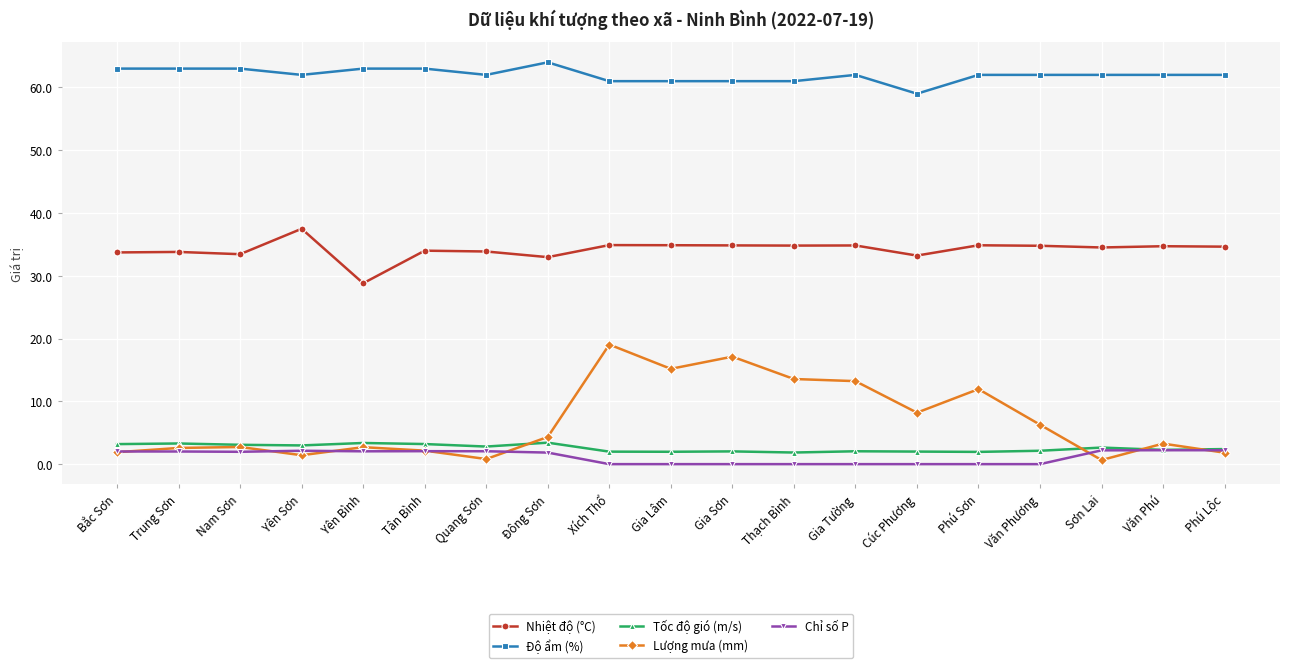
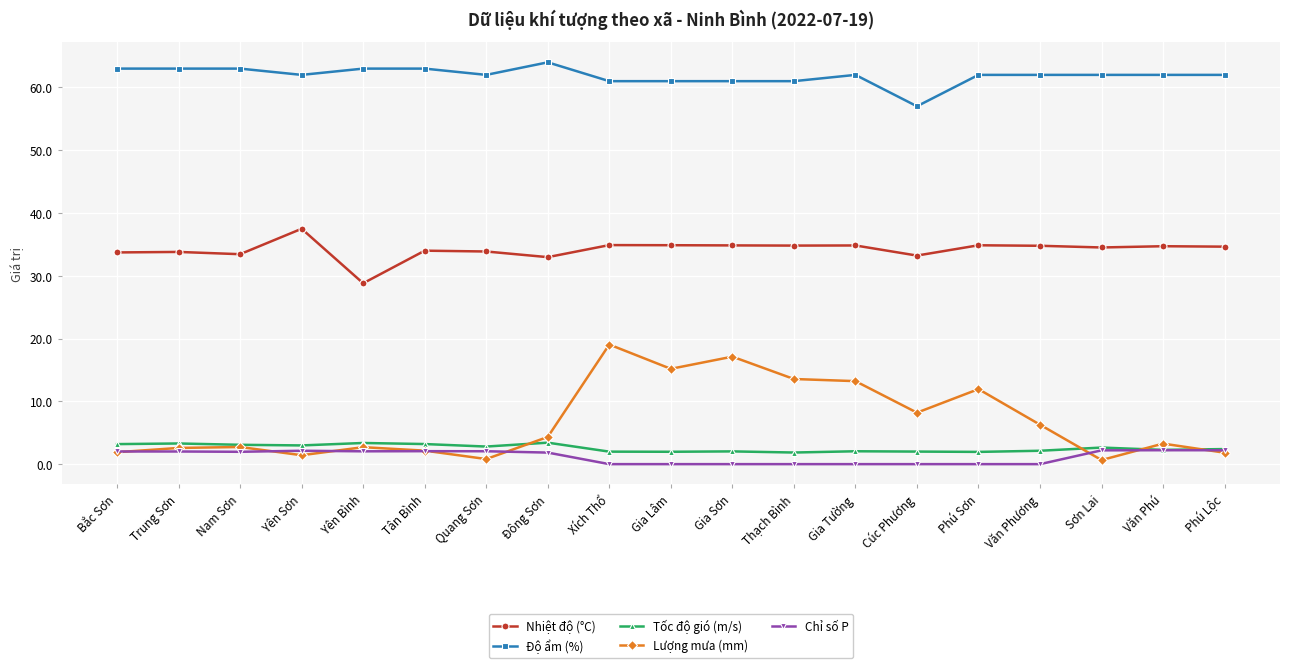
Độ ẩm (%), Cúc Phương: 59 -> 57
